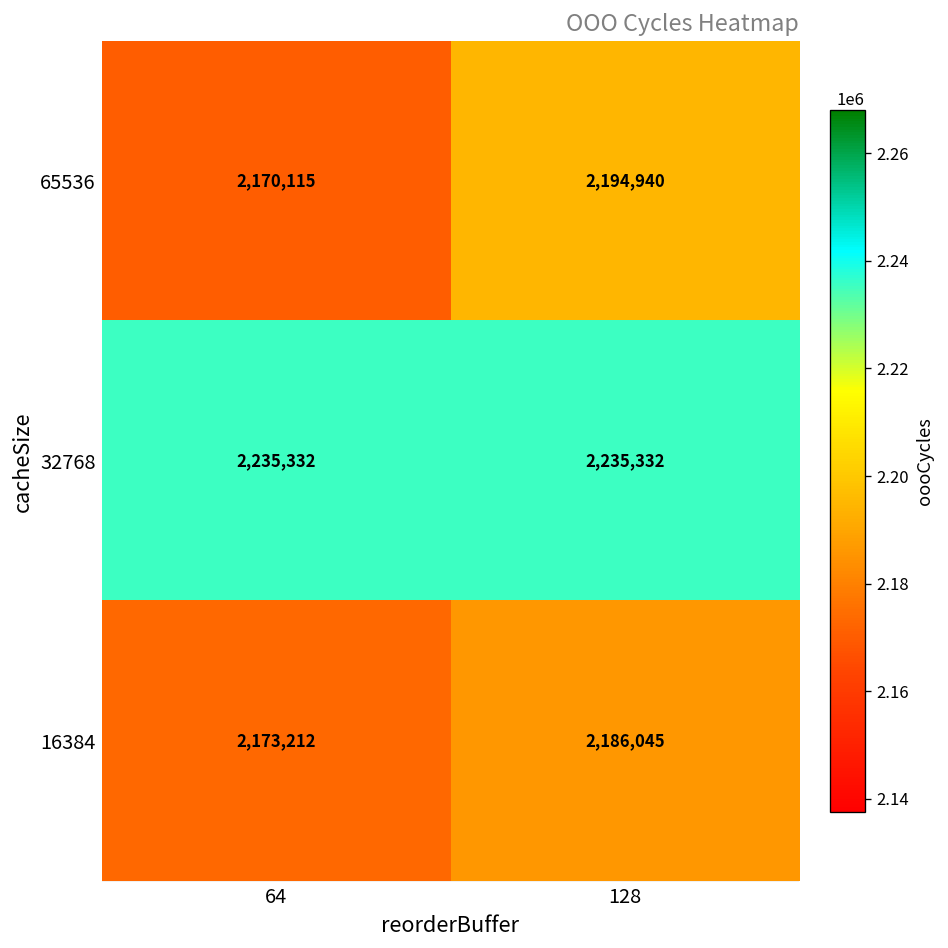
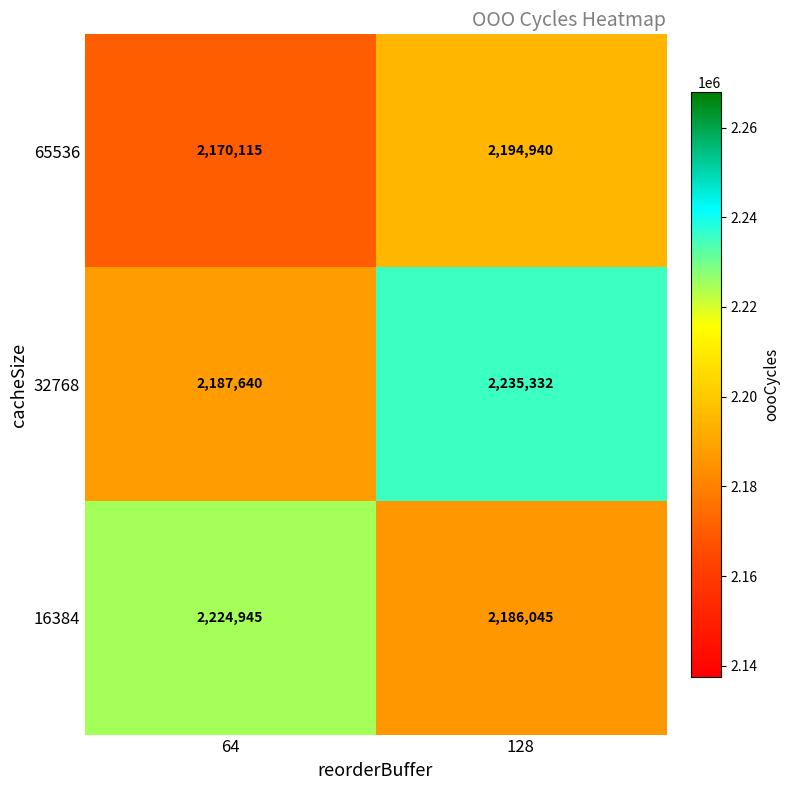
32768, 64: 2,235,332 -> 2,187,640
16384, 64: 2,173,212 -> 2,224,945
